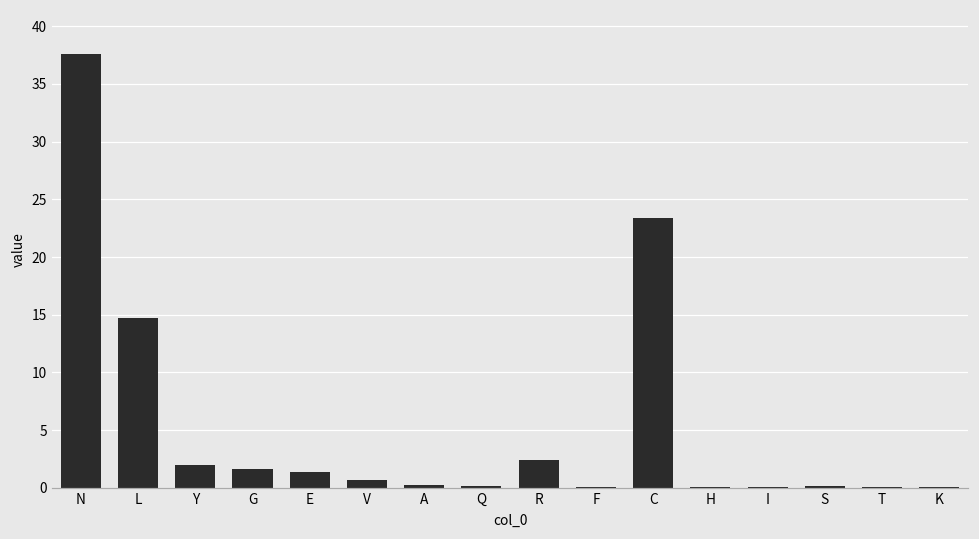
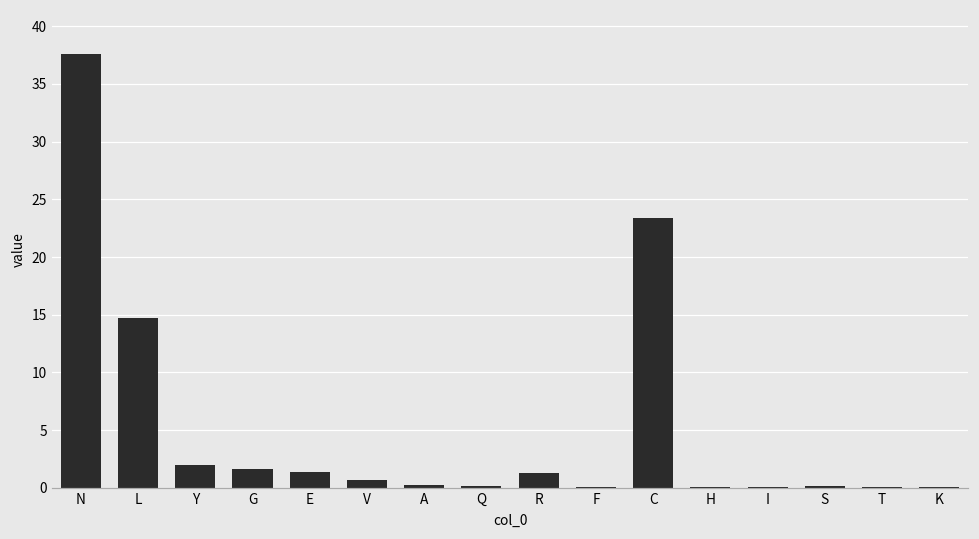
R: 2.4 -> 1.3
